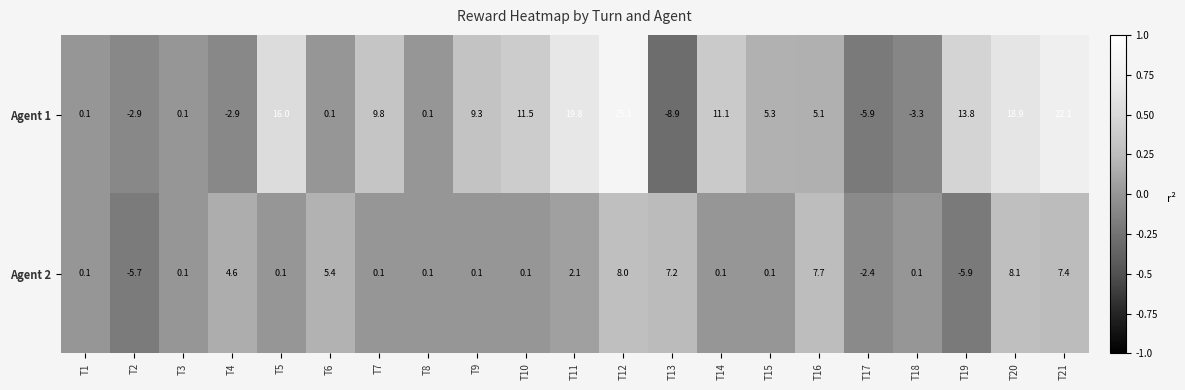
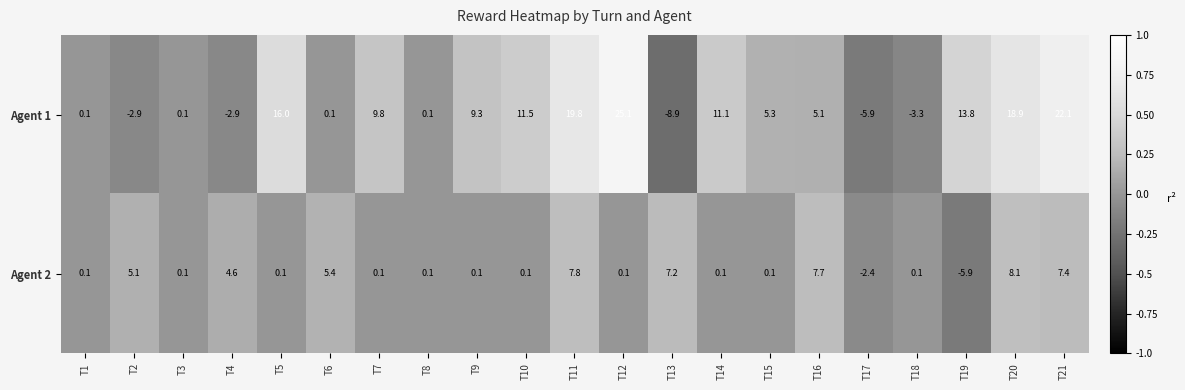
Agent 2, T2: -5.7 -> 5.1
Agent 2, T11: 2.1 -> 7.8
Agent 2, T12: 8.0 -> 0.1
